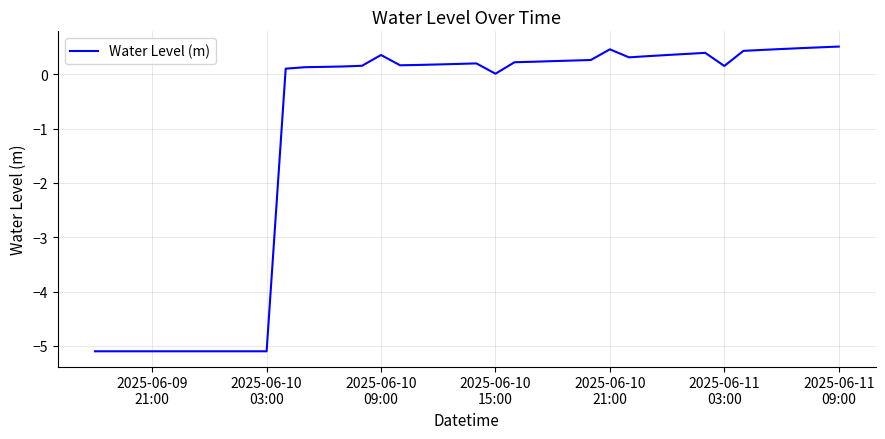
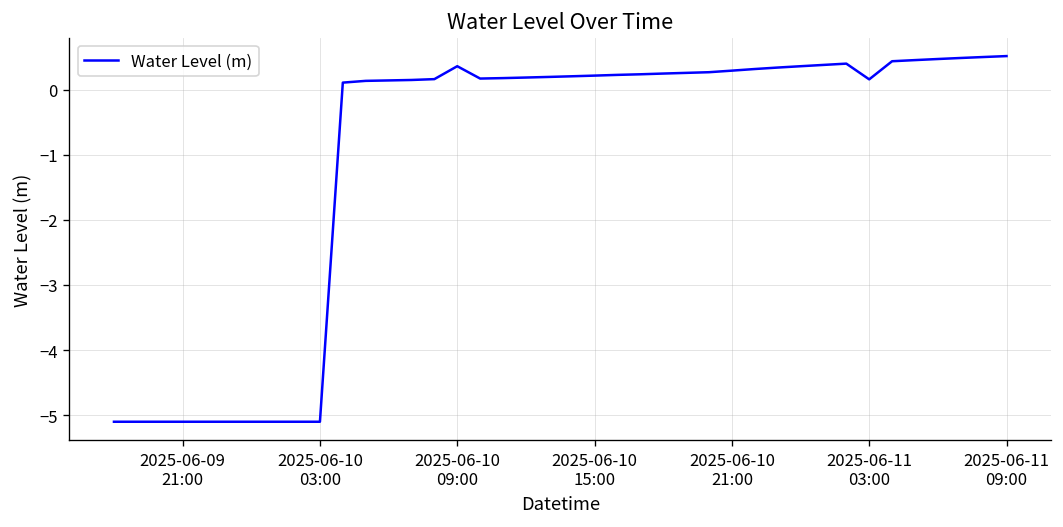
2025-06-10 15:00: 0.0 -> 0.2
2025-06-10 21:00: 0.5 -> 0.3
